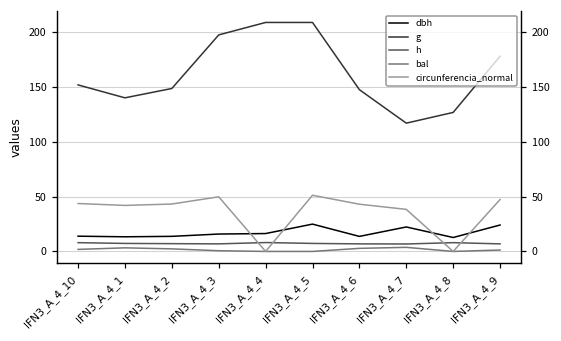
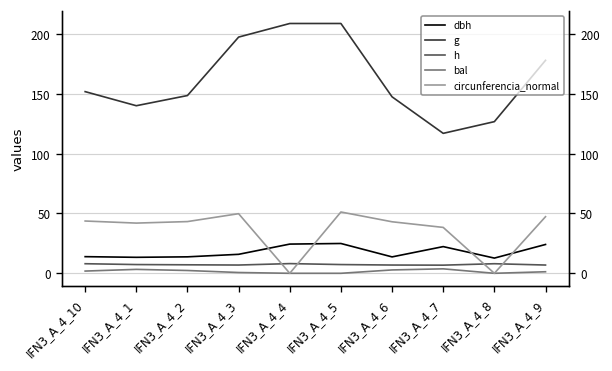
dbh, IFN3_A_4_4: 16 -> 24
